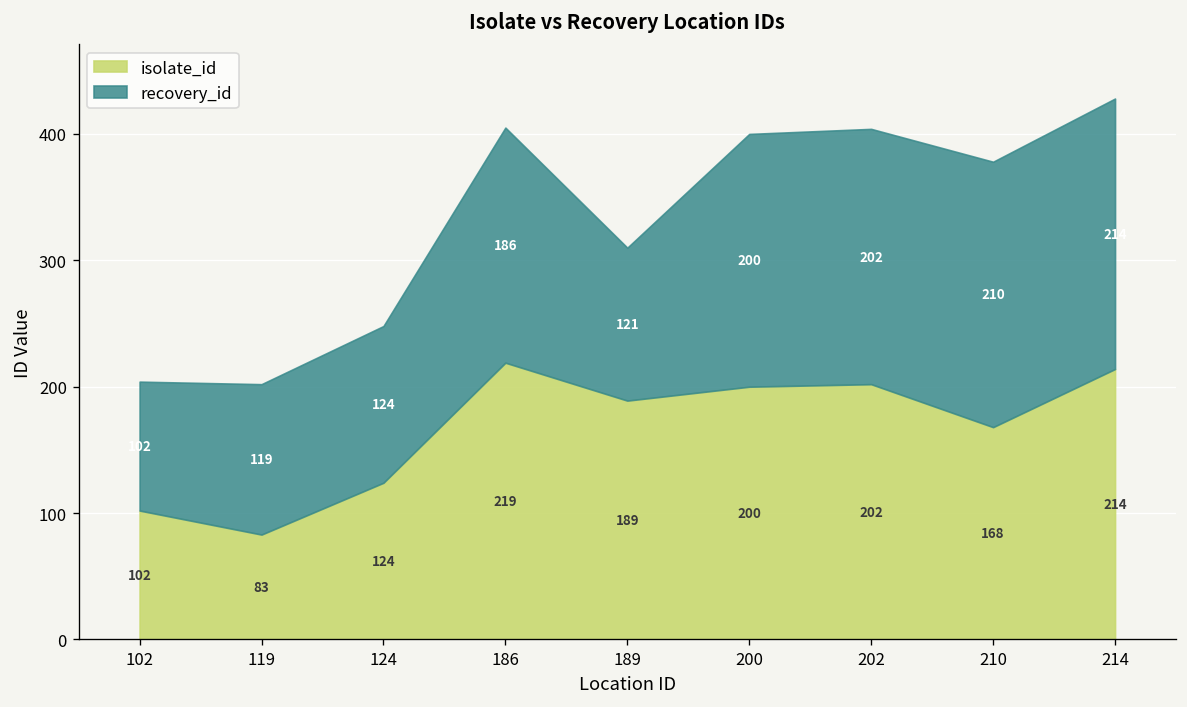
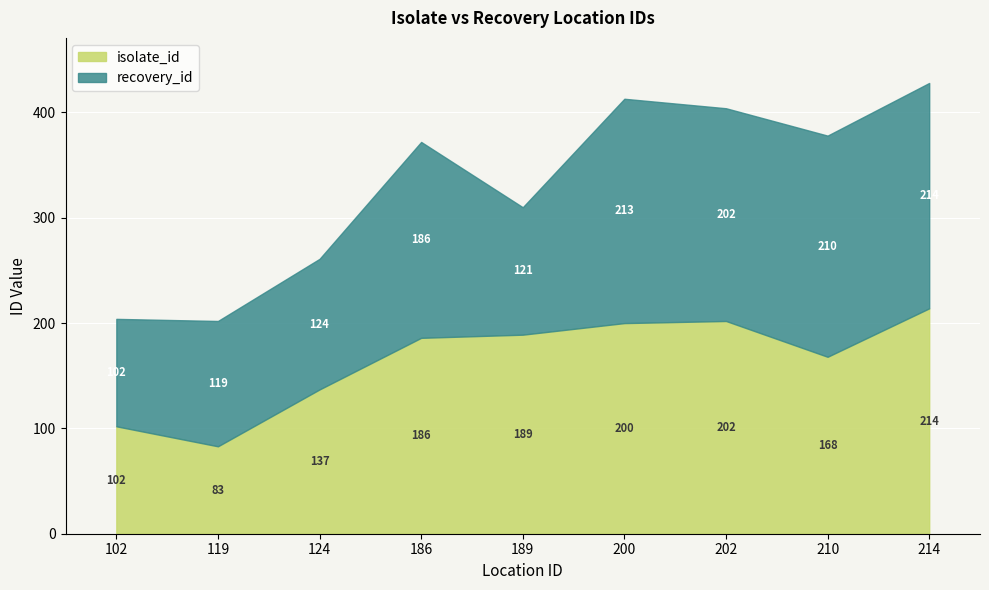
isolate_id, 124: 124 -> 137
isolate_id, 186: 219 -> 186
recovery_id, 200: 200 -> 213
